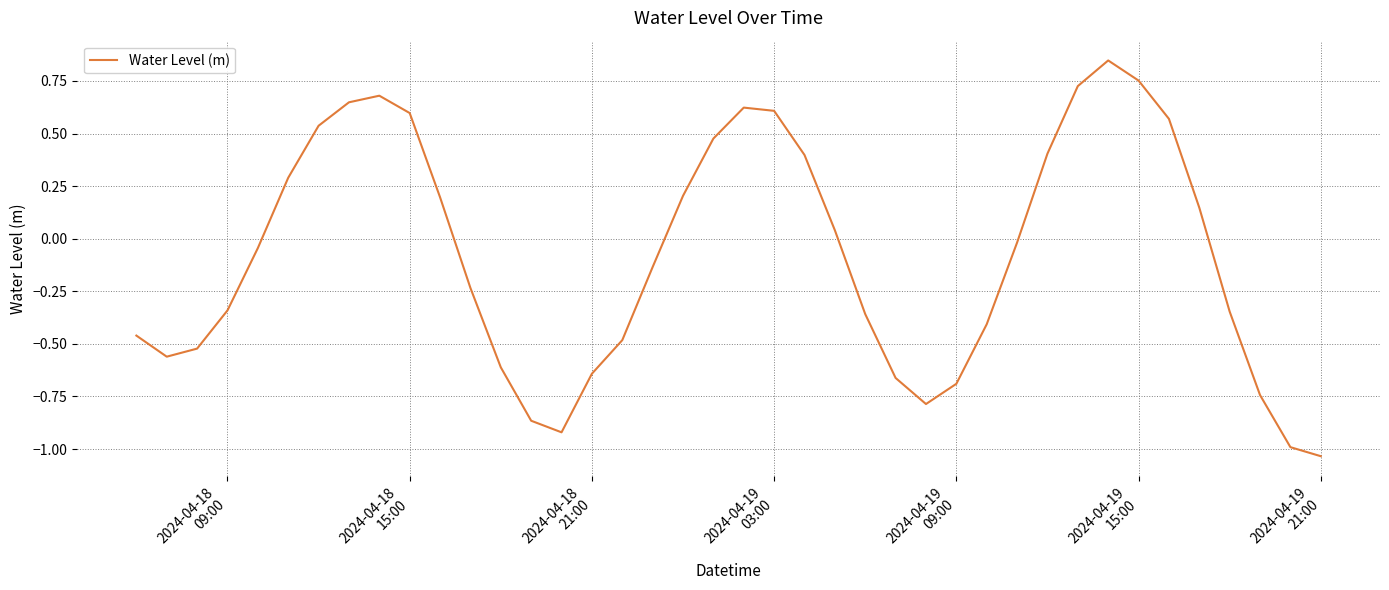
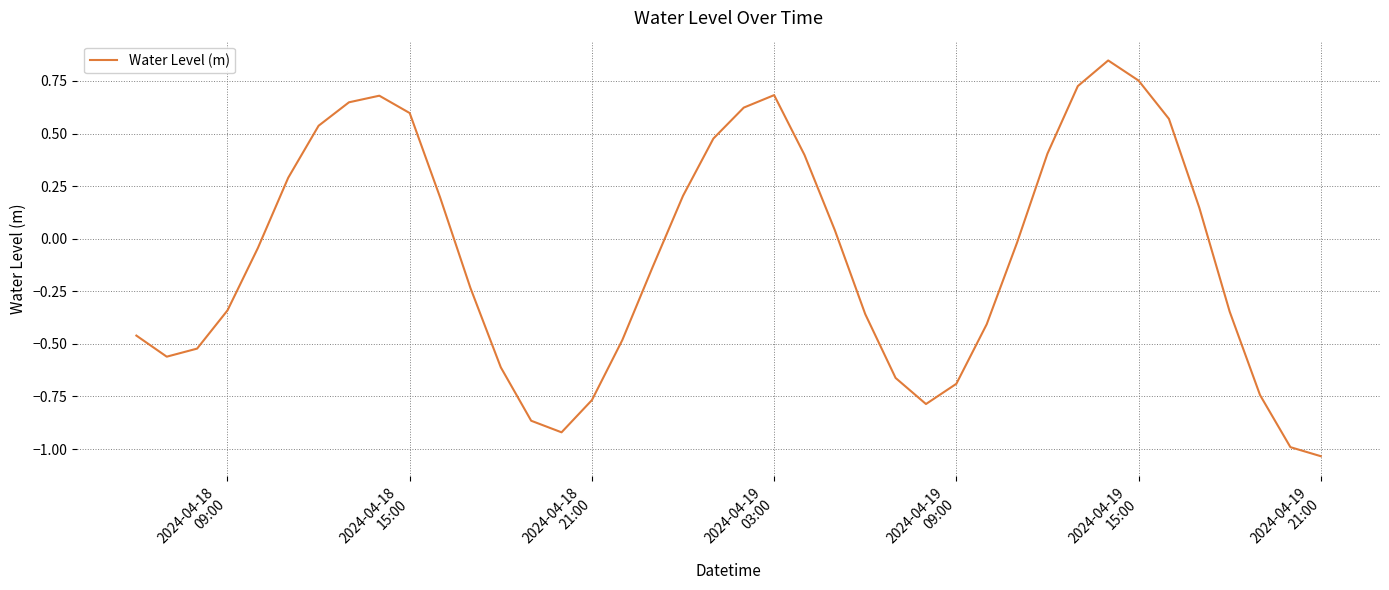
2024-04-18 21:00: -0.64 -> -0.77
2024-04-19 03:00: 0.61 -> 0.68
